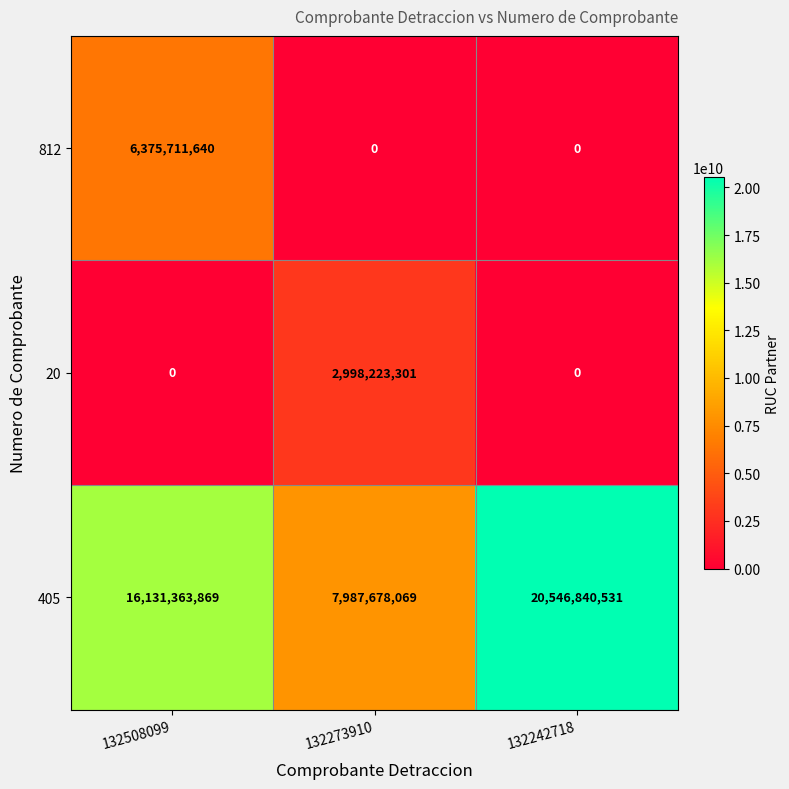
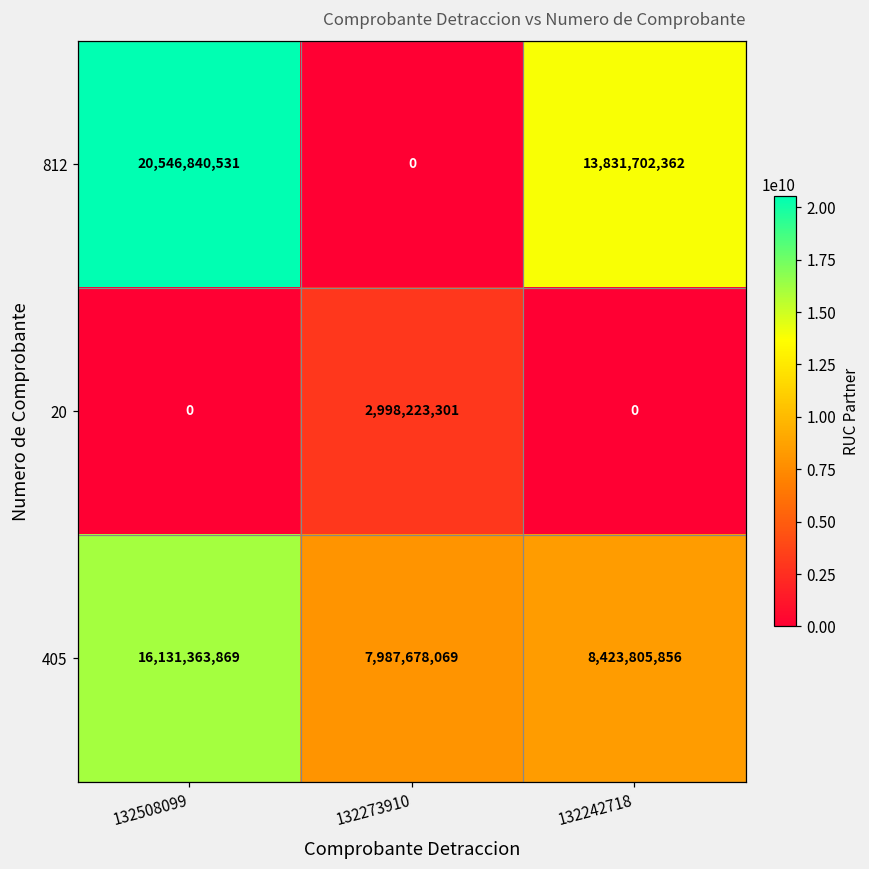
812, 132508099: 6,375,711,640 -> 20,546,840,531
812, 132242718: 0 -> 13,831,702,362
405, 132242718: 20,546,840,531 -> 8,423,805,856
